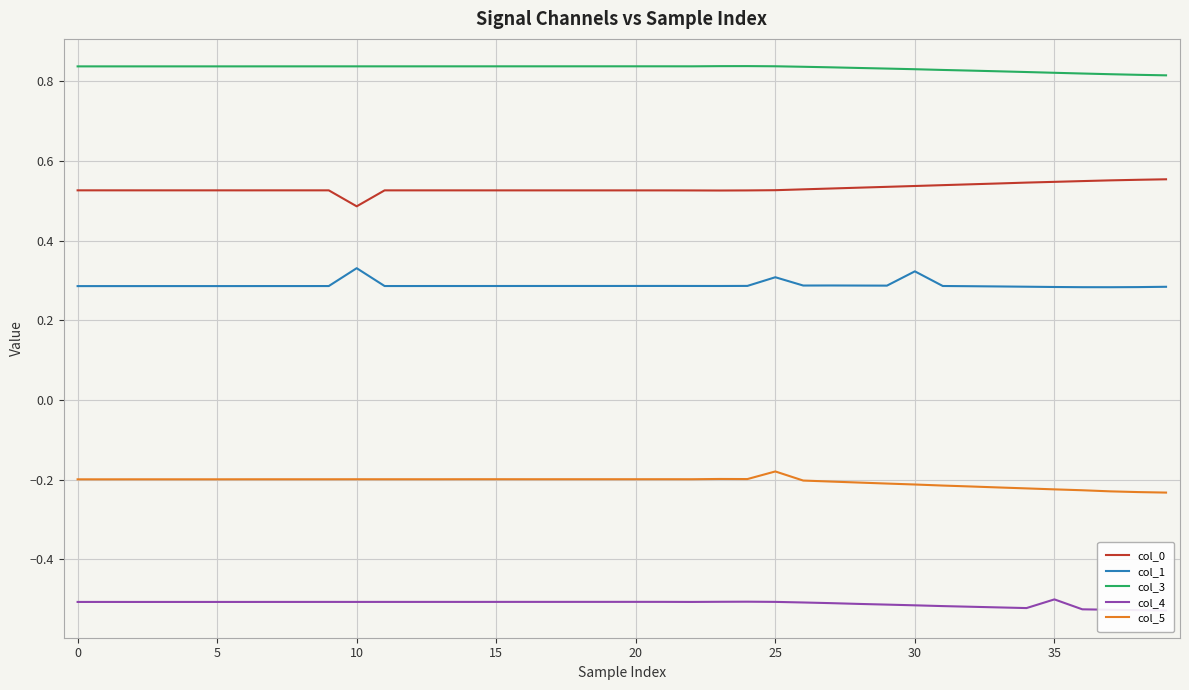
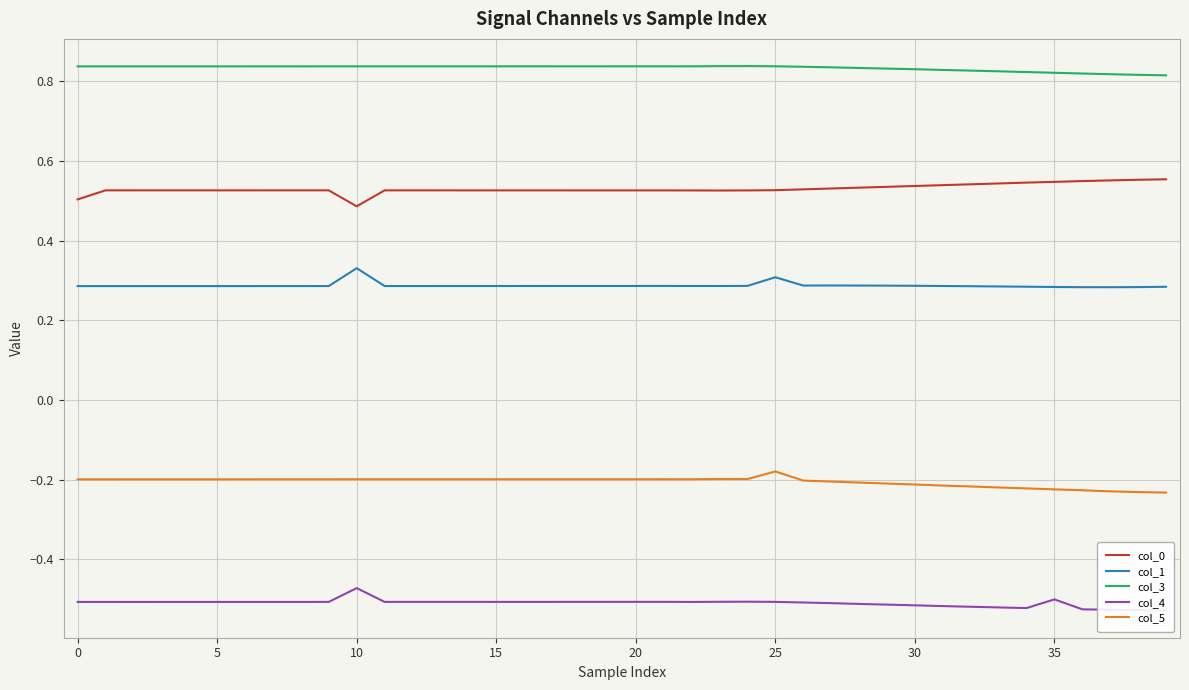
col_0, 0: 0.53 -> 0.50
col_4, 10: -0.51 -> -0.47
col_1, 30: 0.32 -> 0.29
